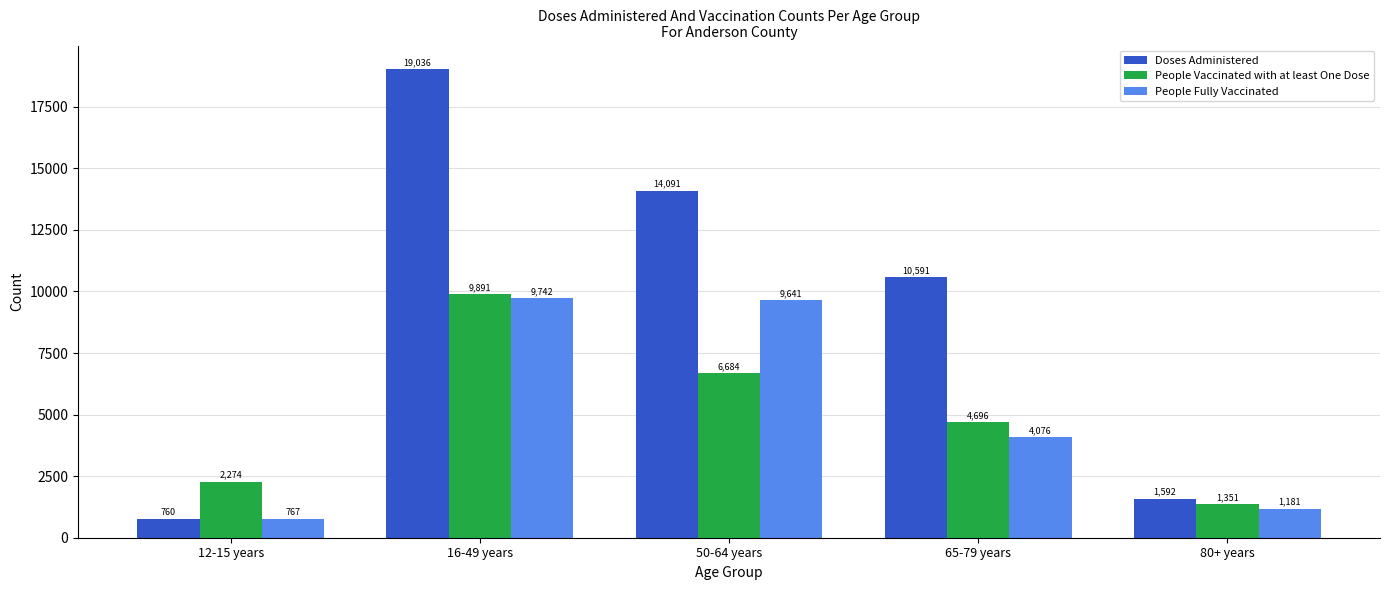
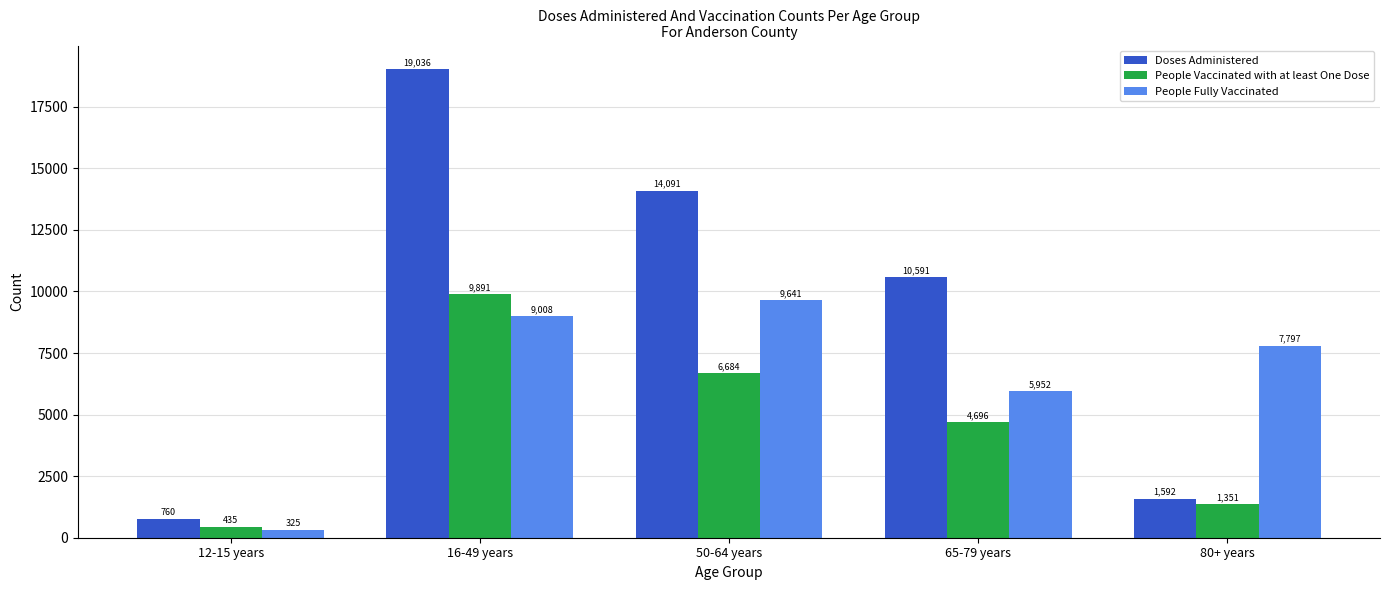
People Vaccinated with at least One Dose, 12-15 years: 2,274 -> 435
People Fully Vaccinated, 12-15 years: 767 -> 325
People Fully Vaccinated, 16-49 years: 9,742 -> 9,008
People Fully Vaccinated, 65-79 years: 4,076 -> 5,952
People Fully Vaccinated, 80+ years: 1,181 -> 7,797
